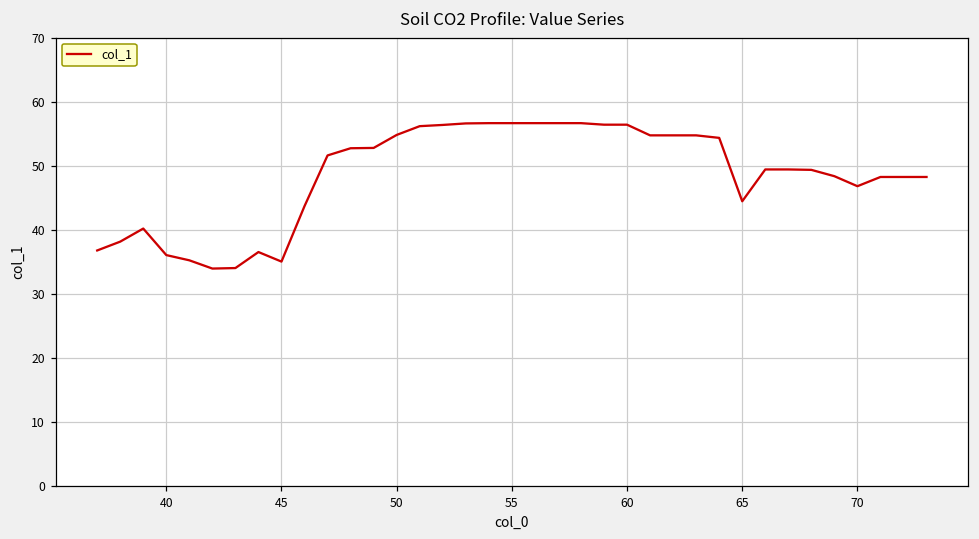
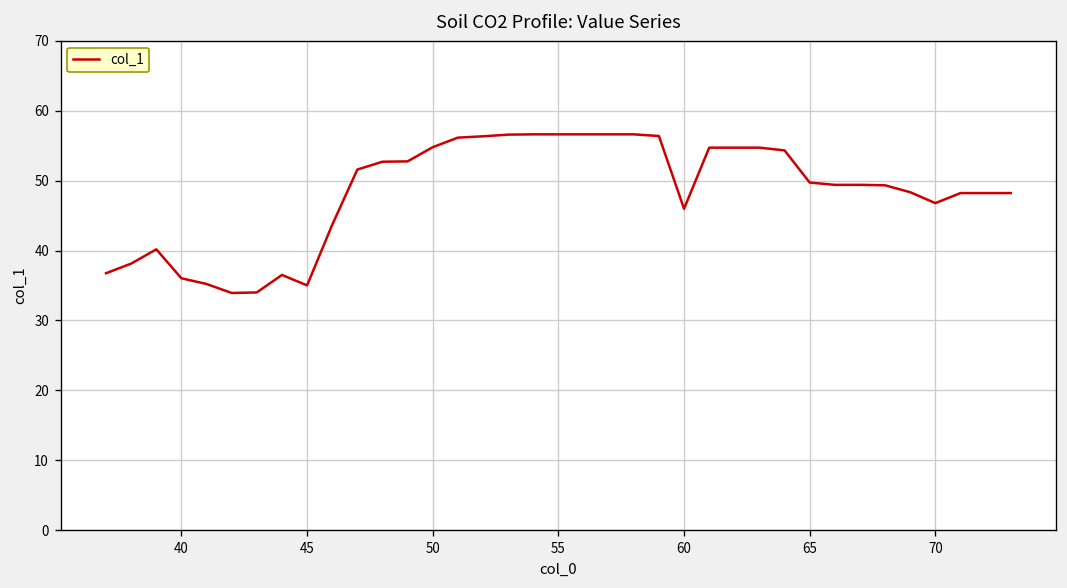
60: 56 -> 46
65: 44 -> 50
